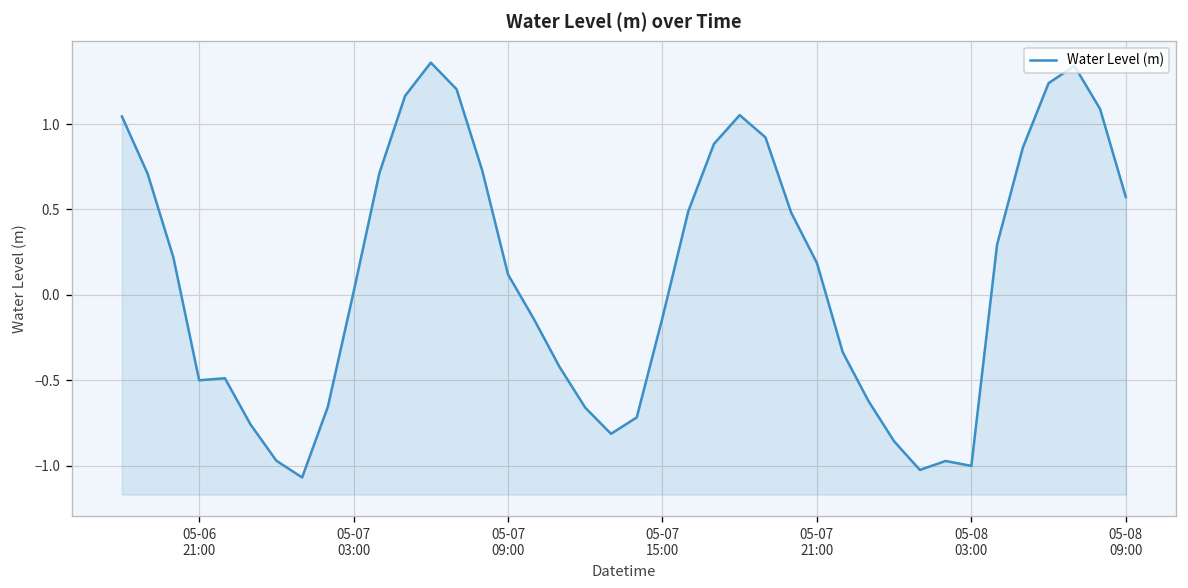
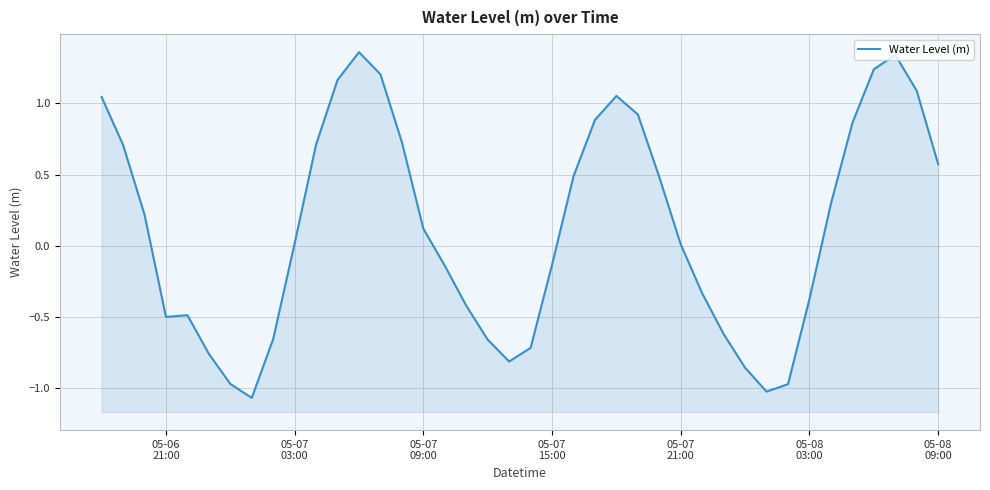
05-07 21:00: 0.19 -> 0.01
05-08 03:00: -1.00 -> -0.37
